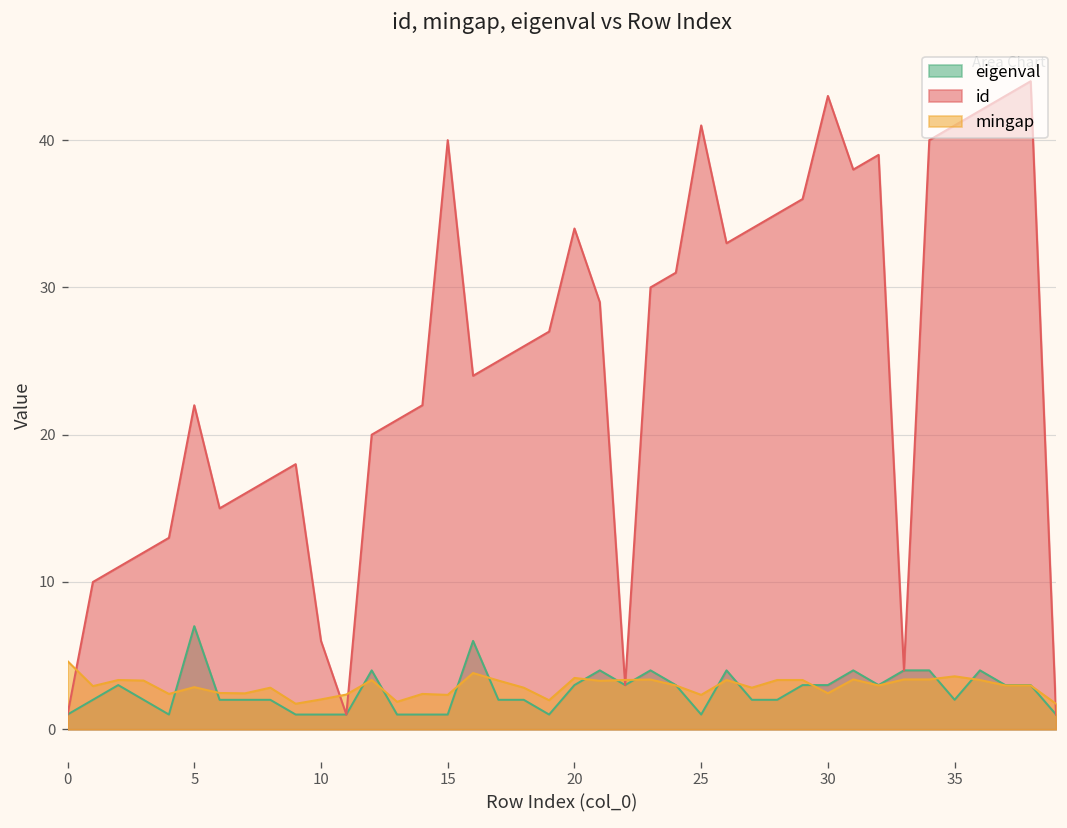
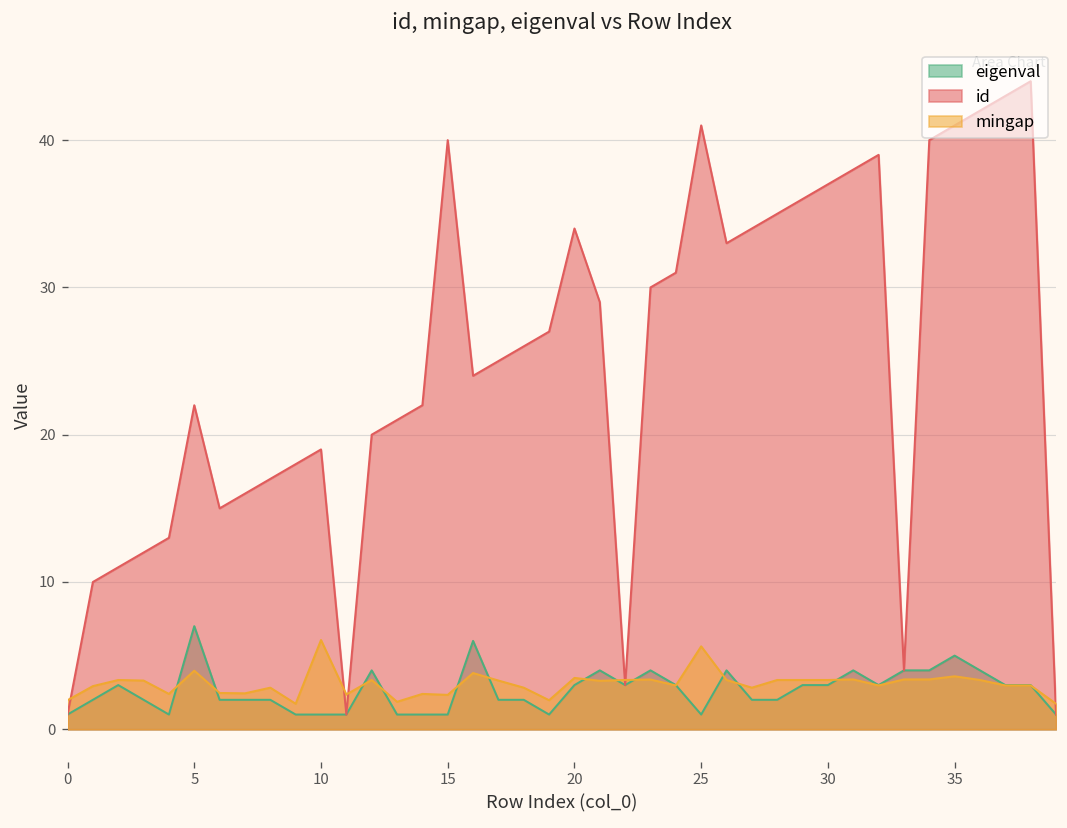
mingap, 0: 4.6 -> 2.0
mingap, 5: 2.9 -> 4.0
id, 10: 6 -> 19
mingap, 10: 2.0 -> 6.1
mingap, 25: 2.3 -> 5.6
id, 30: 43 -> 37
mingap, 30: 2.4 -> 3.3
eigenval, 35: 2 -> 5
